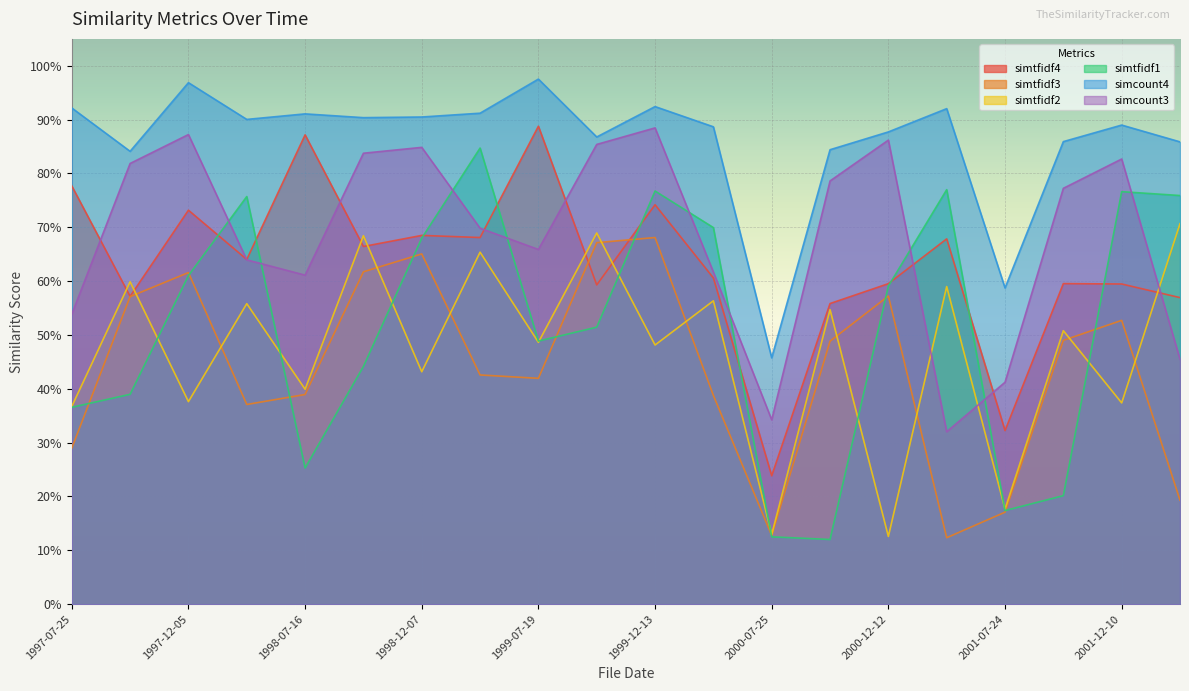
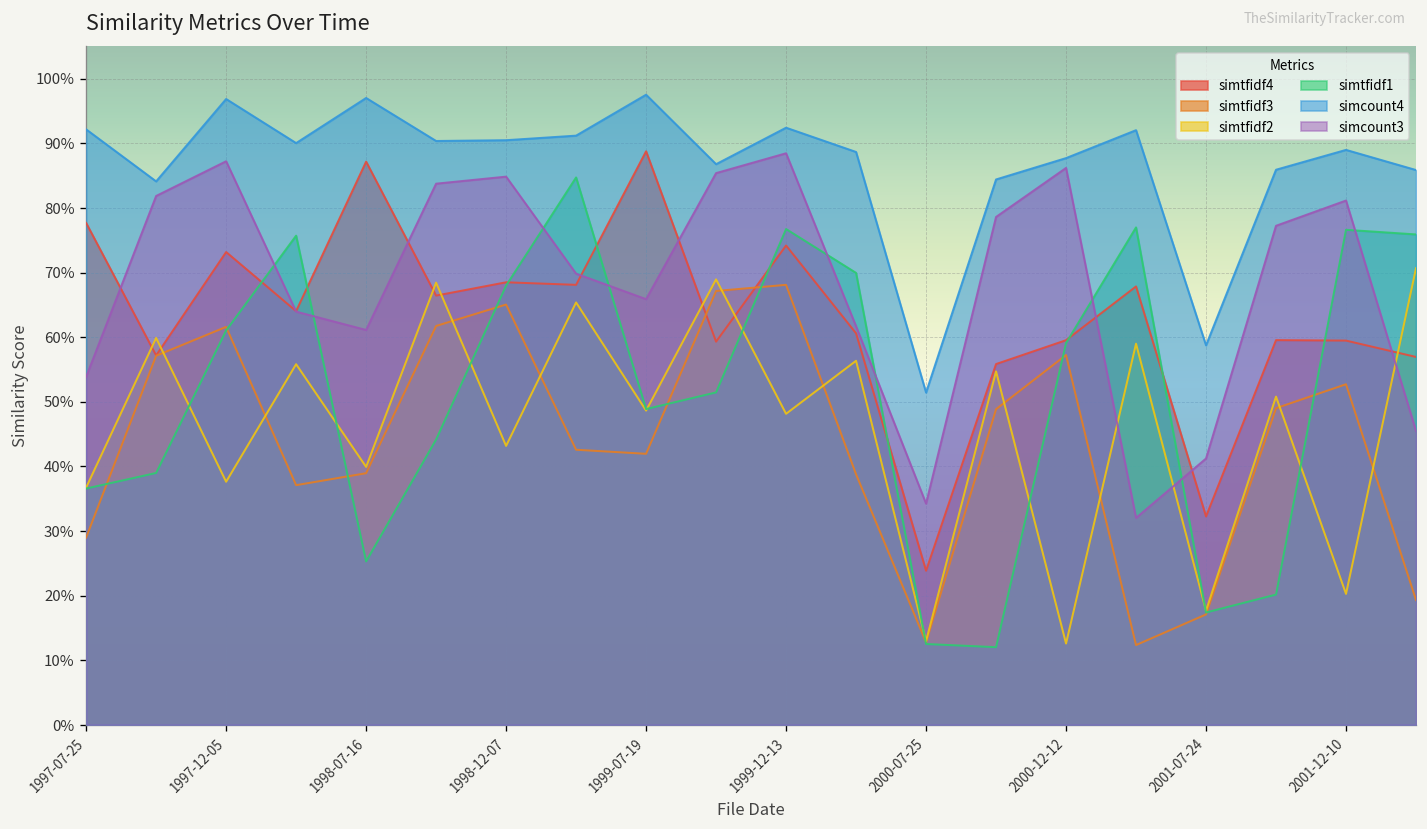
simcount4, 1998-07-16: 91% -> 97%
simcount4, 2000-07-25: 46% -> 51%
simtfidf2, 2001-12-10: 37% -> 20%
simcount3, 2001-12-10: 83% -> 81%
